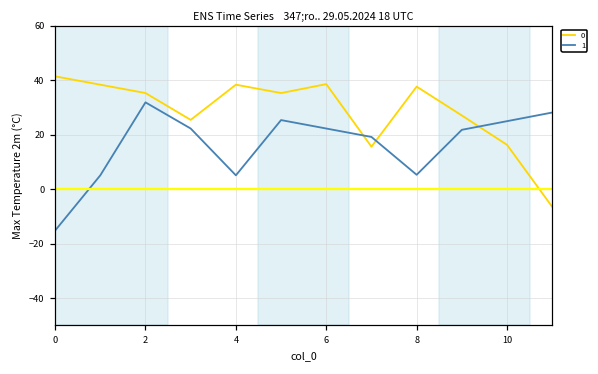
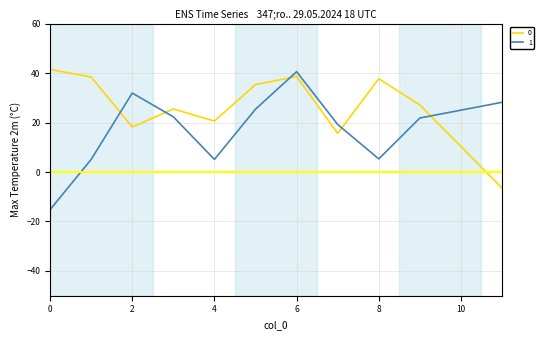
0, 2: 35 -> 18
0, 4: 38 -> 21
1, 6: 22 -> 41
0, 10: 16 -> 10
